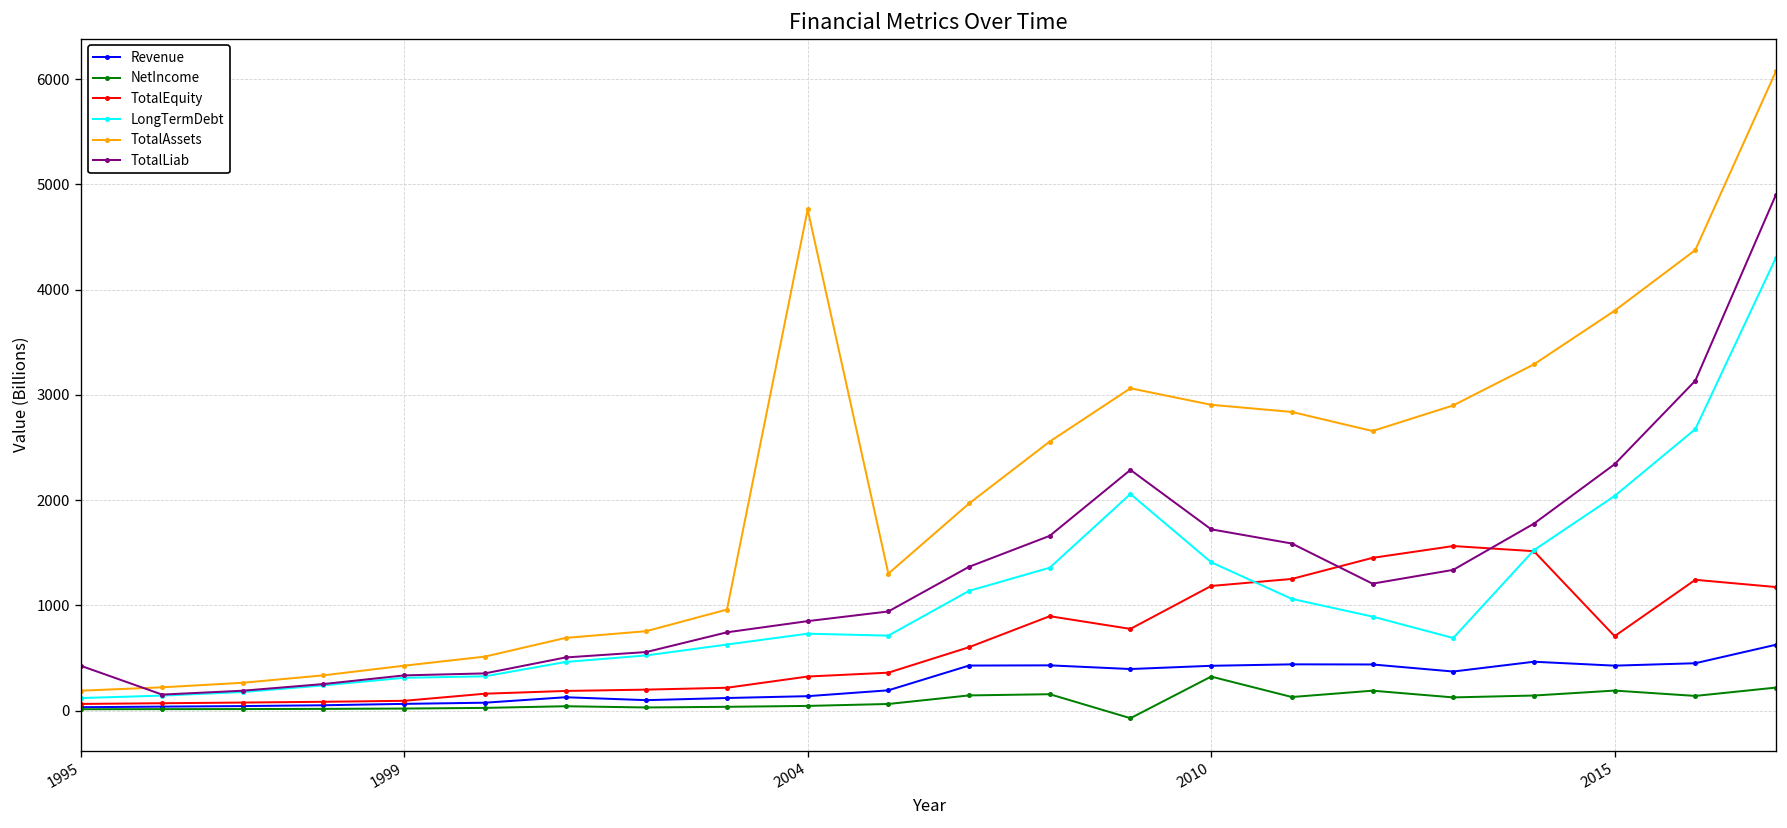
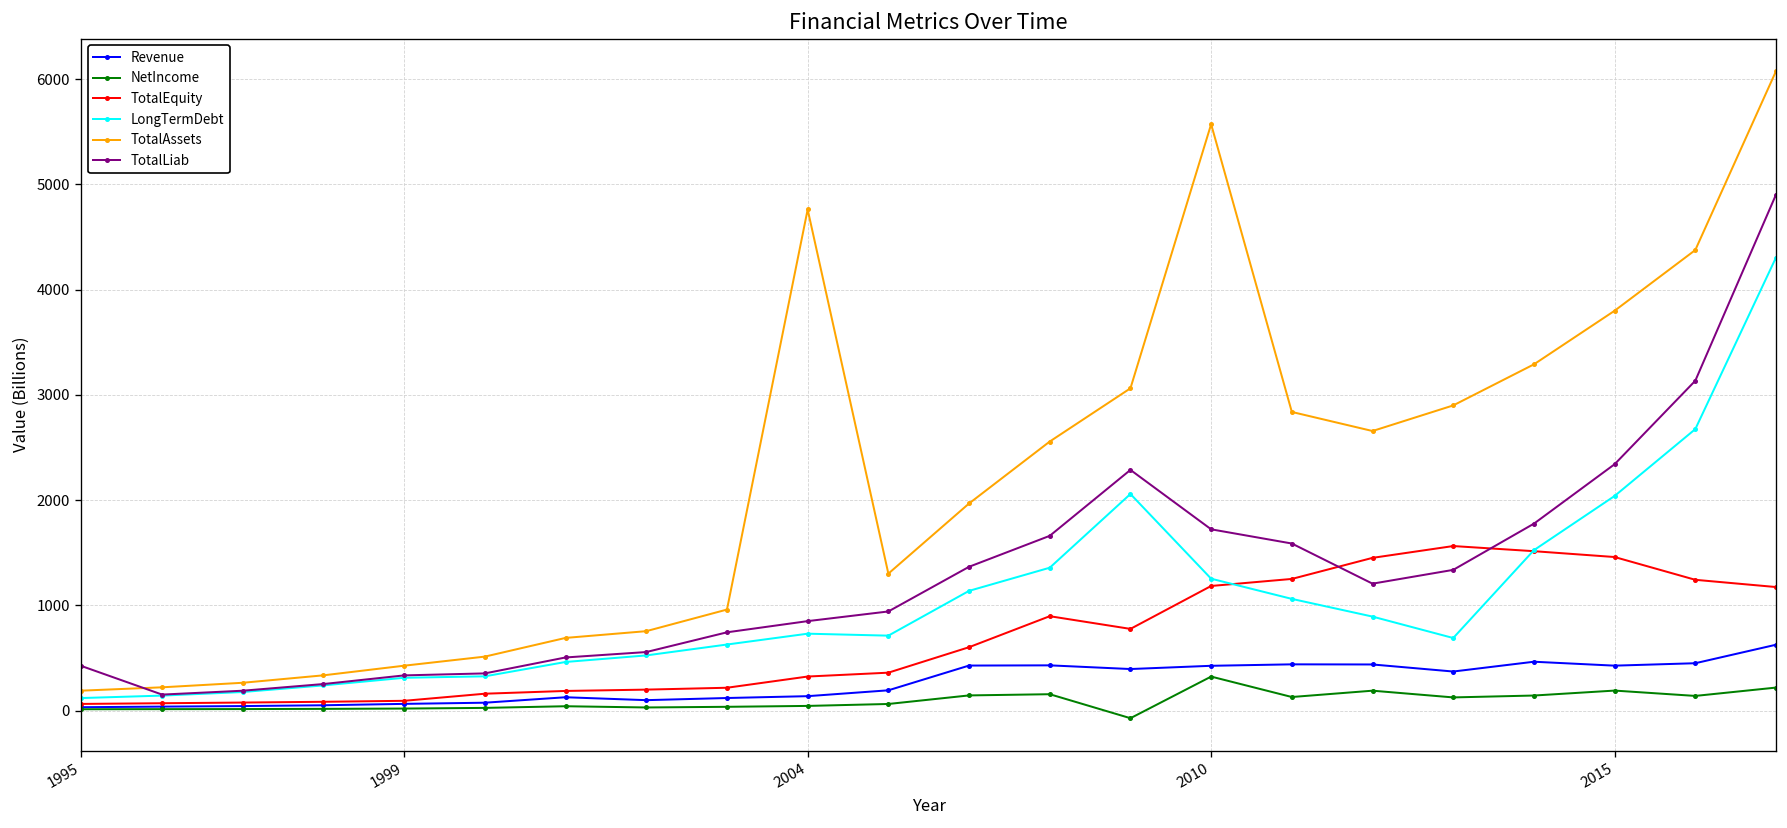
LongTermDebt, 2010: 1400 -> 1300
TotalAssets, 2010: 2900 -> 5600
TotalEquity, 2015: 700 -> 1500
